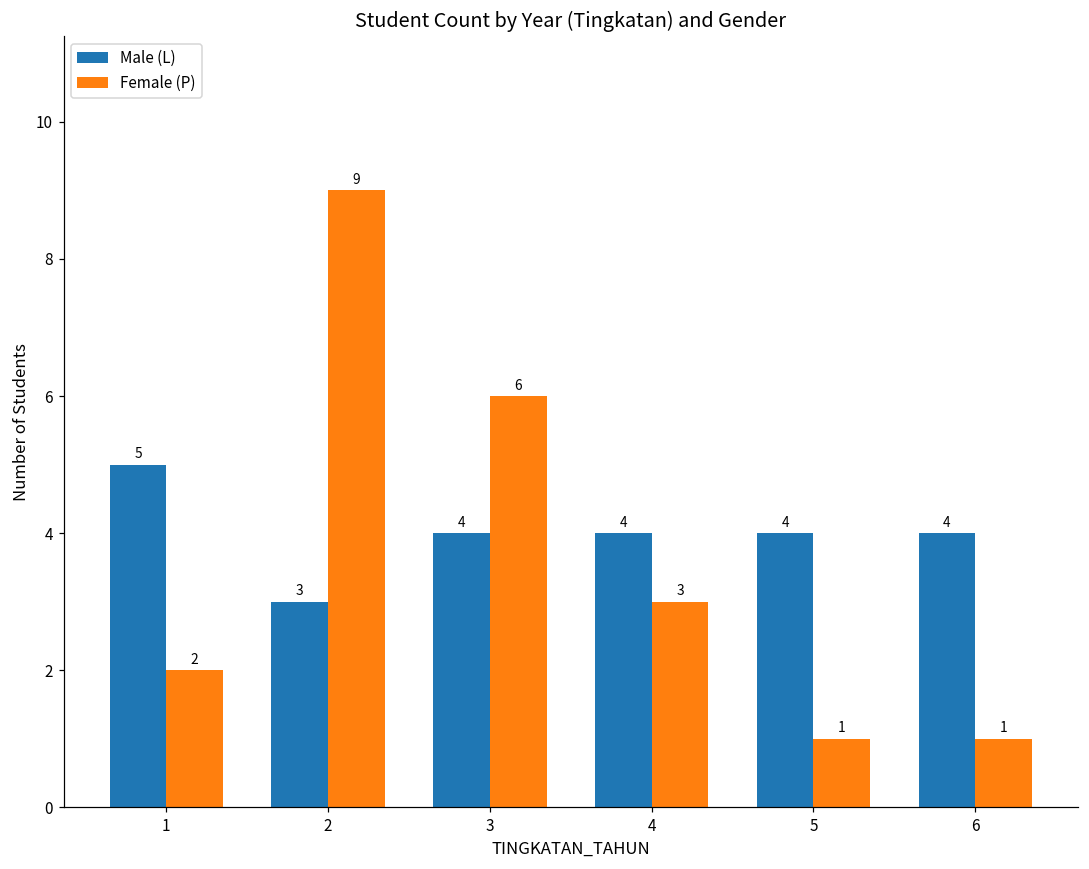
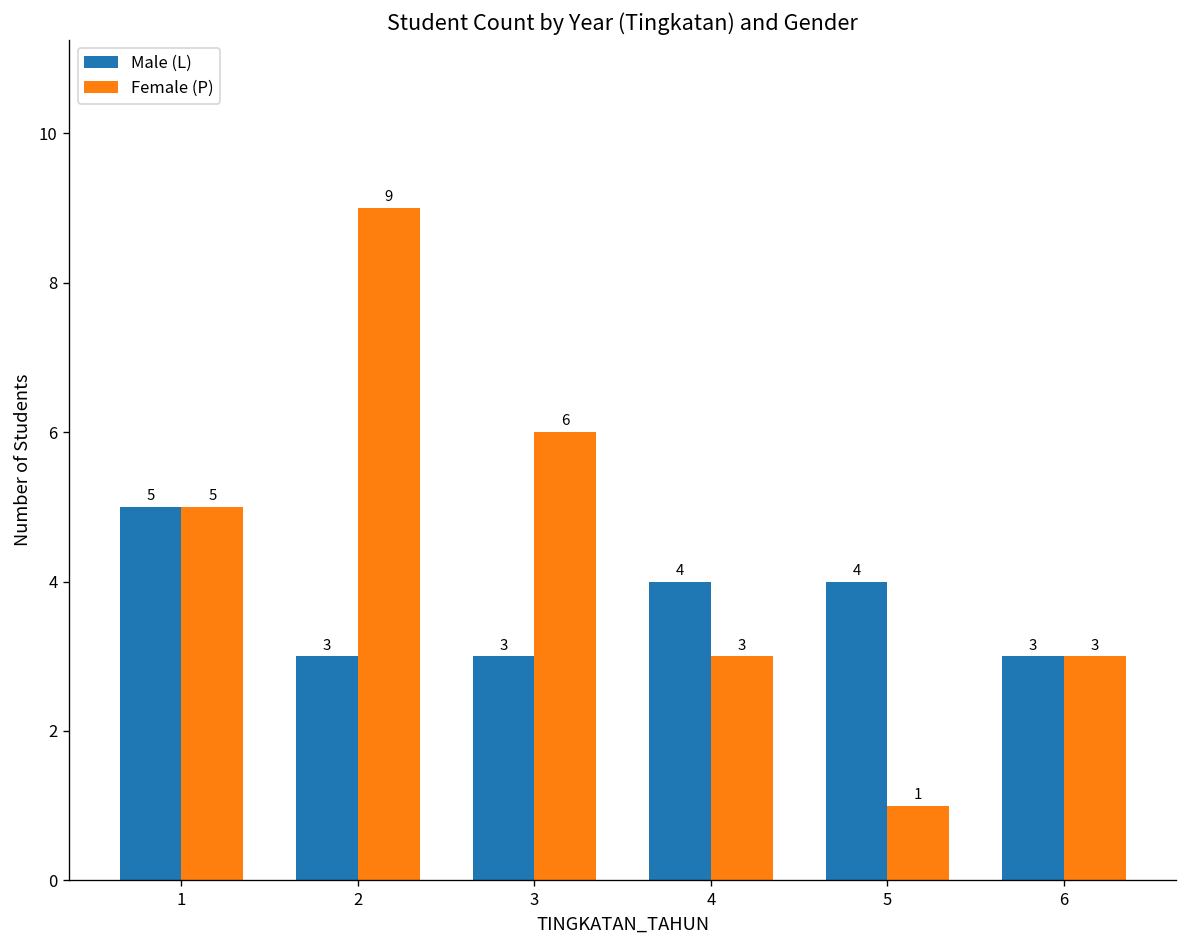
Female (P), 1: 2 -> 5
Male (L), 3: 4 -> 3
Male (L), 6: 4 -> 3
Female (P), 6: 1 -> 3
